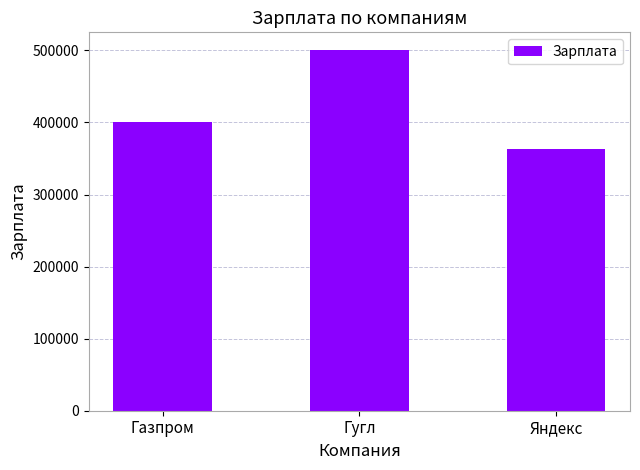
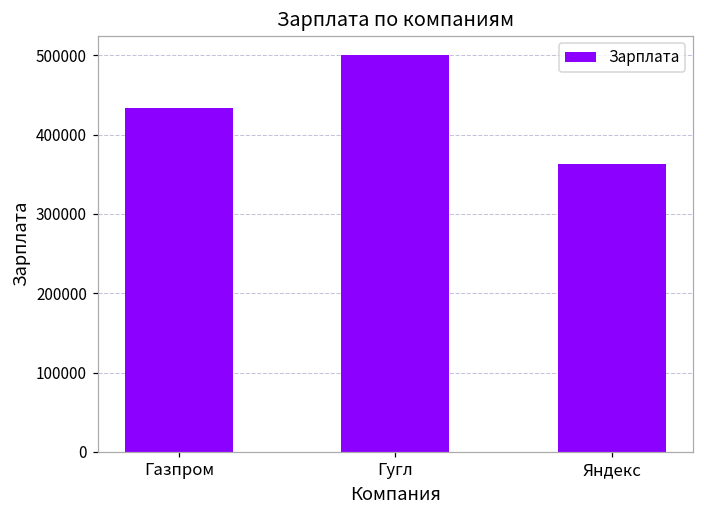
Газпром: 400000 -> 430000
